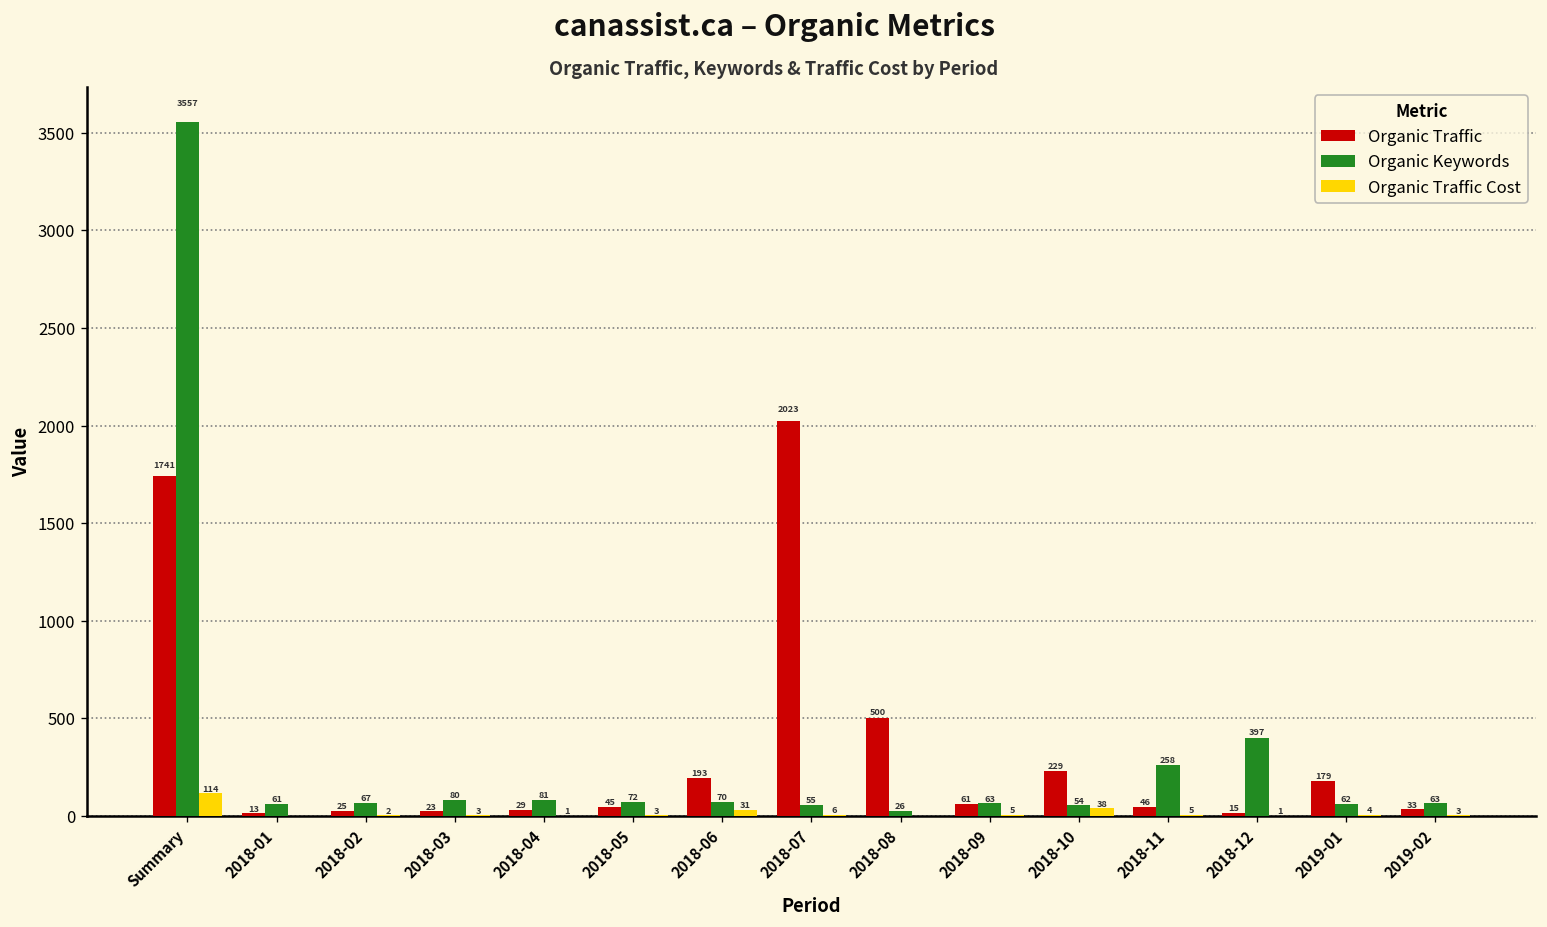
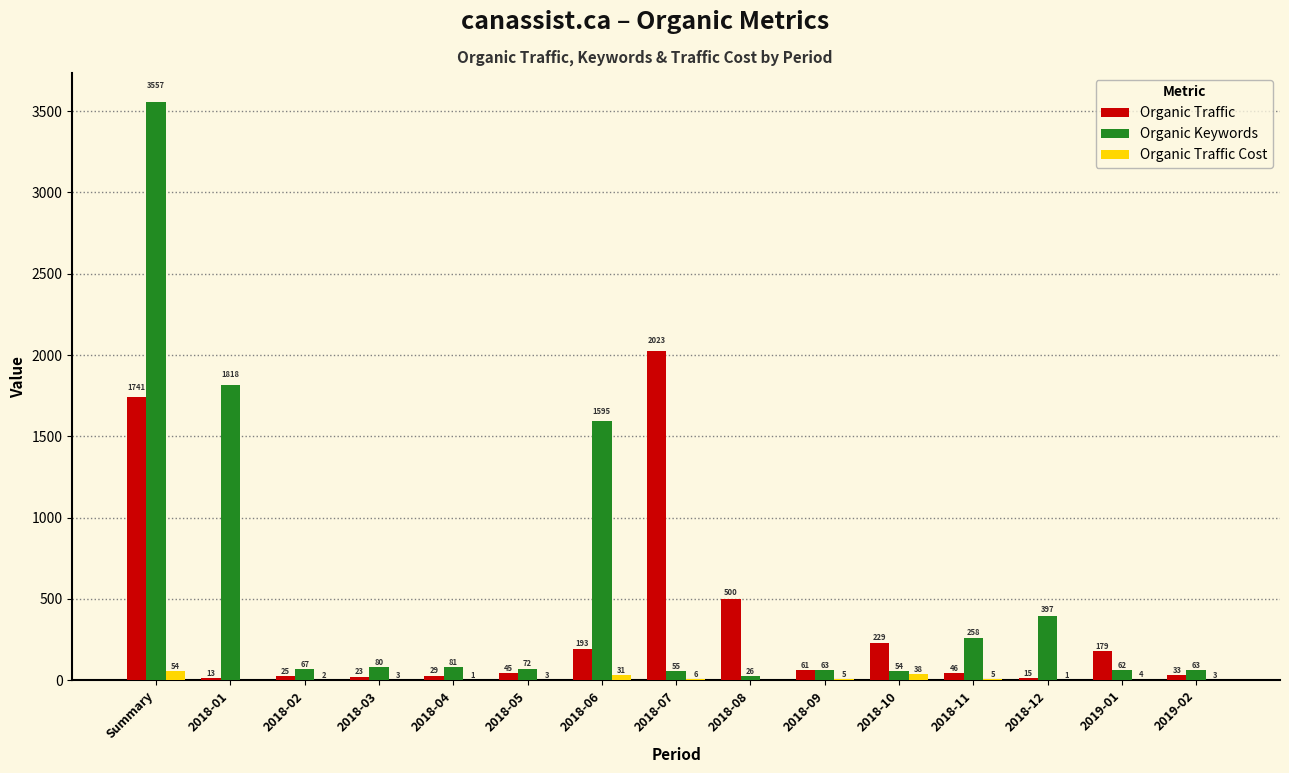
Organic Traffic Cost, Summary: 114 -> 54
Organic Keywords, 2018-01: 61 -> 1818
Organic Keywords, 2018-06: 70 -> 1595
